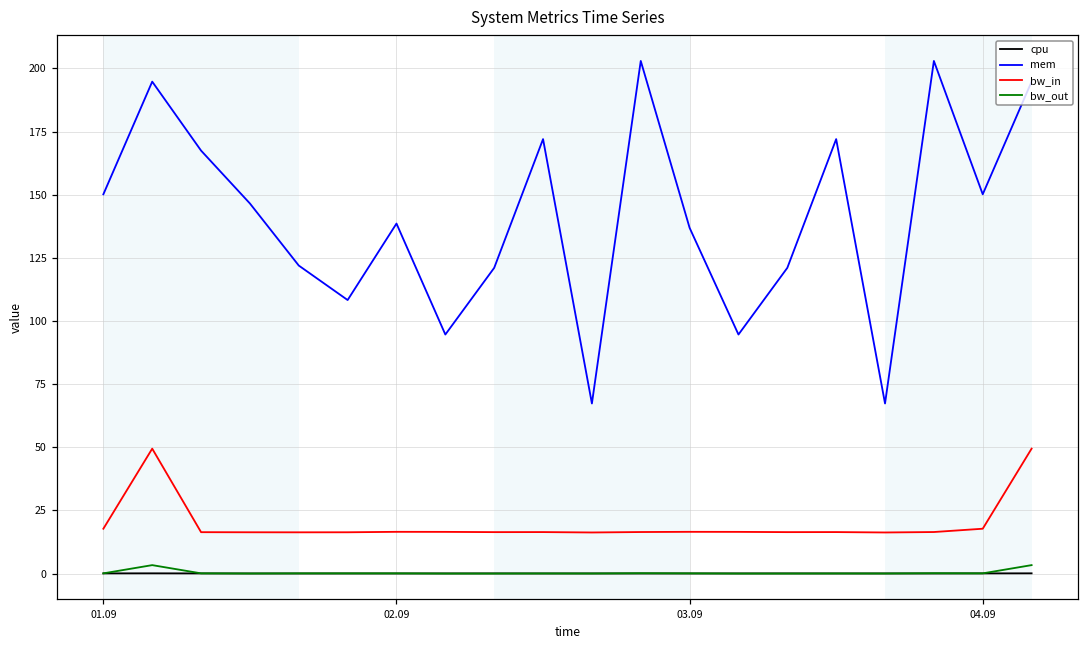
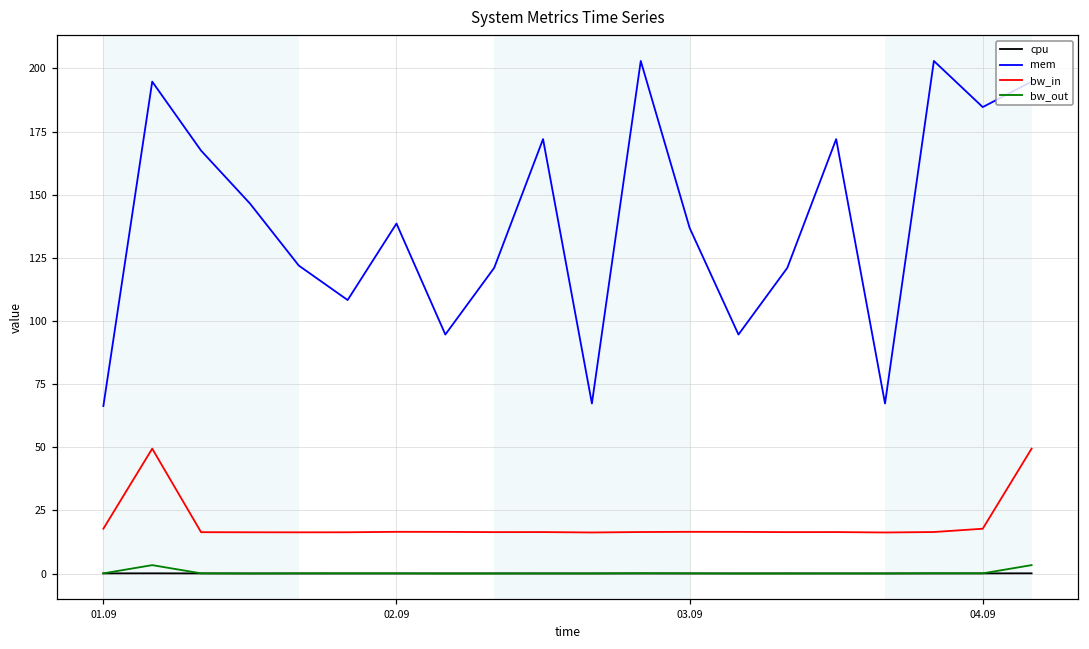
mem, 01.09: 150 -> 66
mem, 04.09: 150 -> 185
